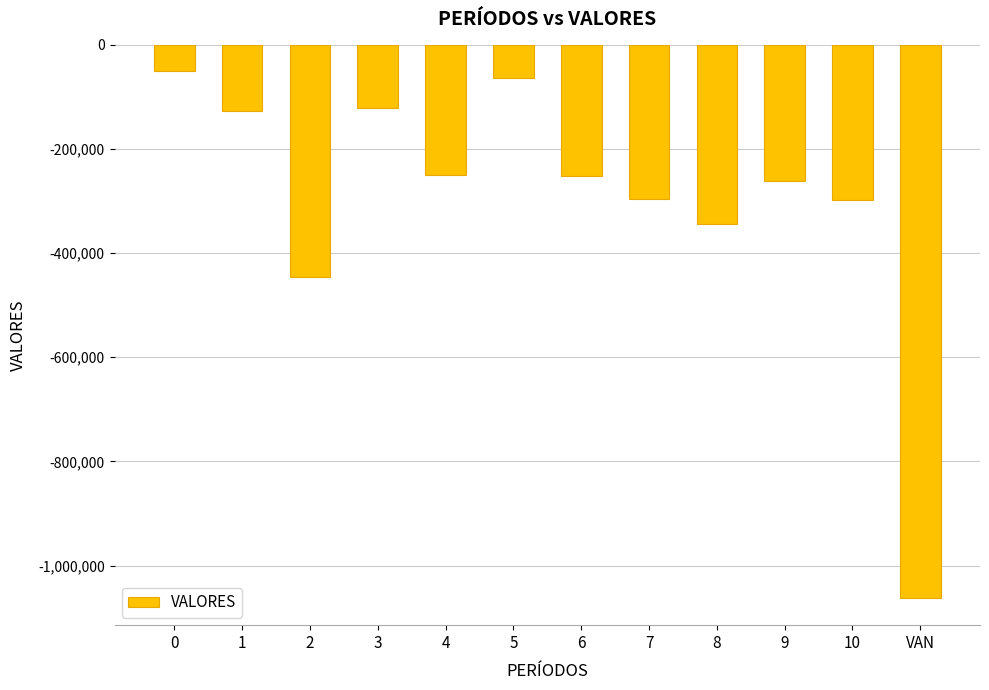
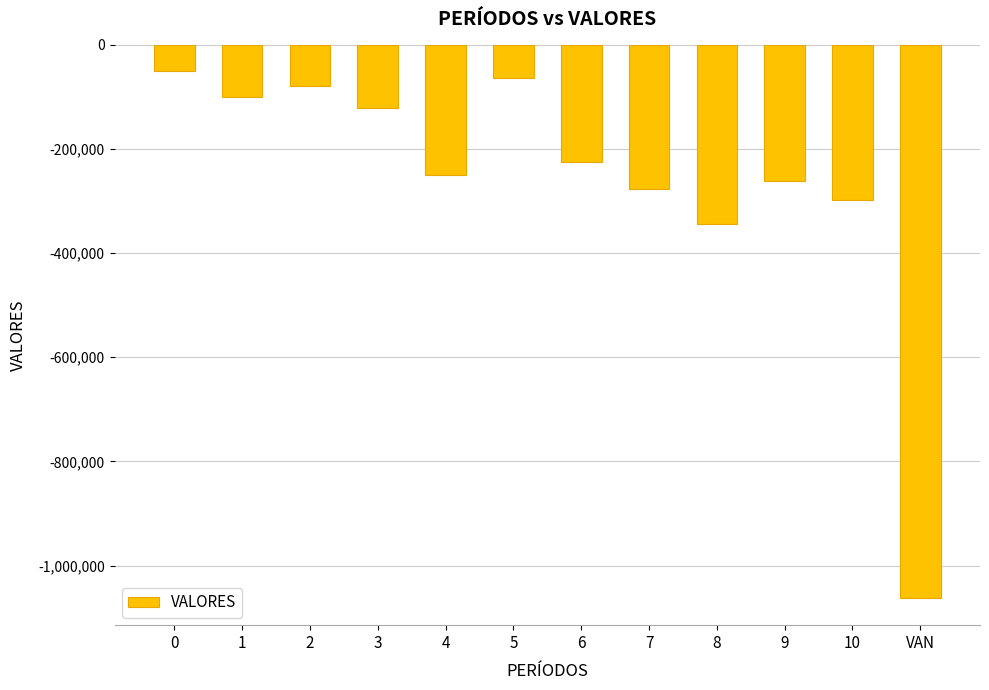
1: -130,000 -> -100,000
2: -450,000 -> -80,000
6: -250,000 -> -230,000
7: -300,000 -> -280,000
